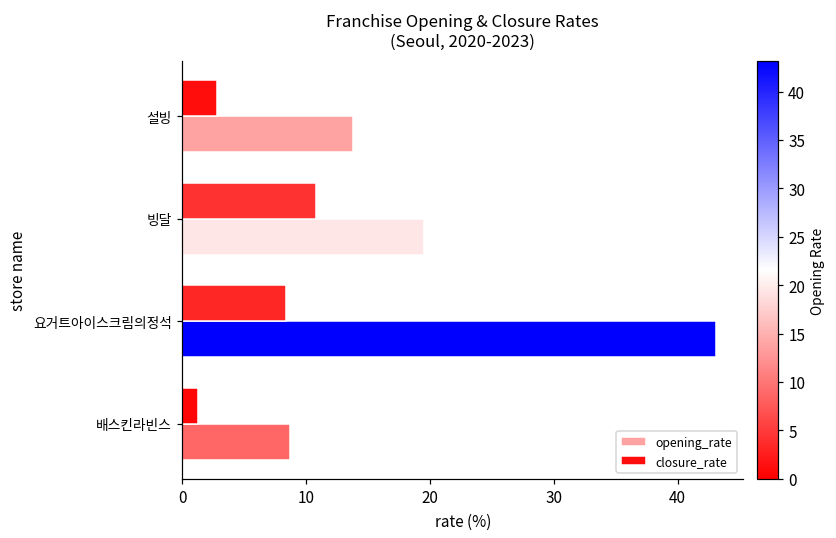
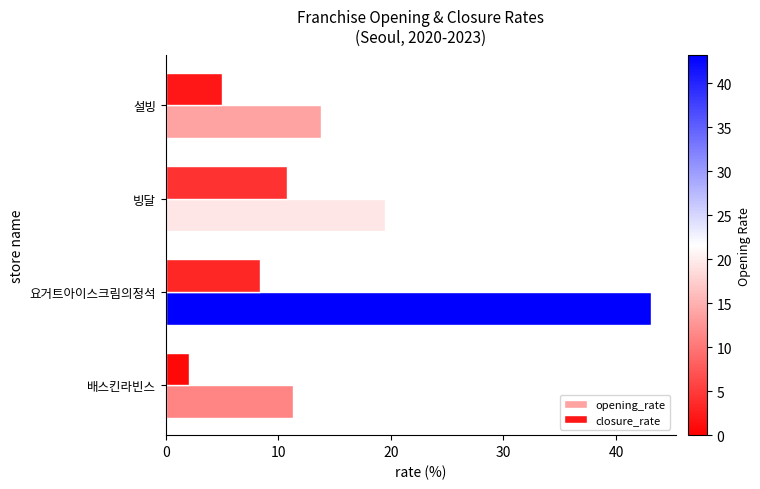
closure_rate, 설빙: 2.8 -> 5.0
closure_rate, 배스킨라빈스: 1.3 -> 2.0
opening_rate, 배스킨라빈스: 8.7 -> 11.3
